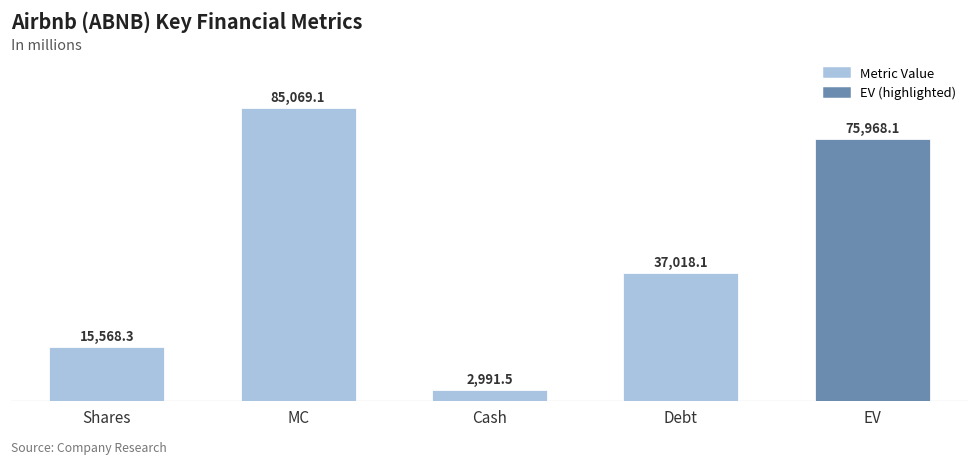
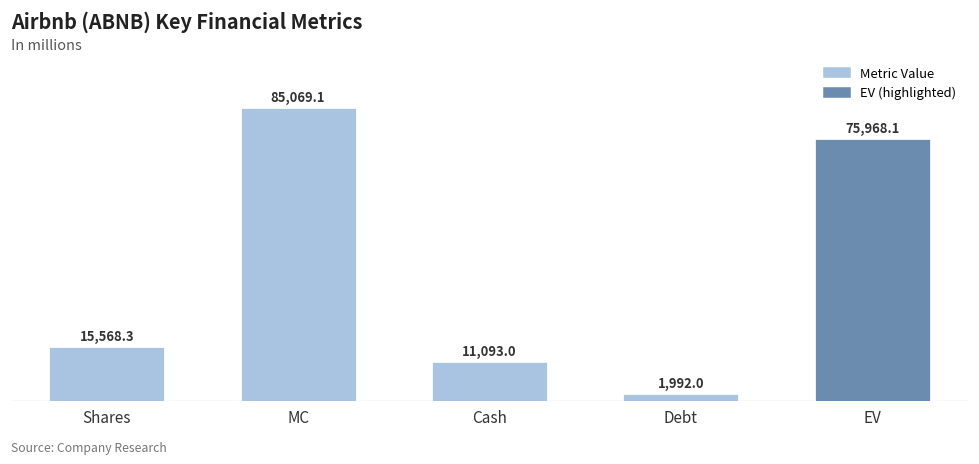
Cash: 2,991.5 -> 11,093.0
Debt: 37,018.1 -> 1,992.0
